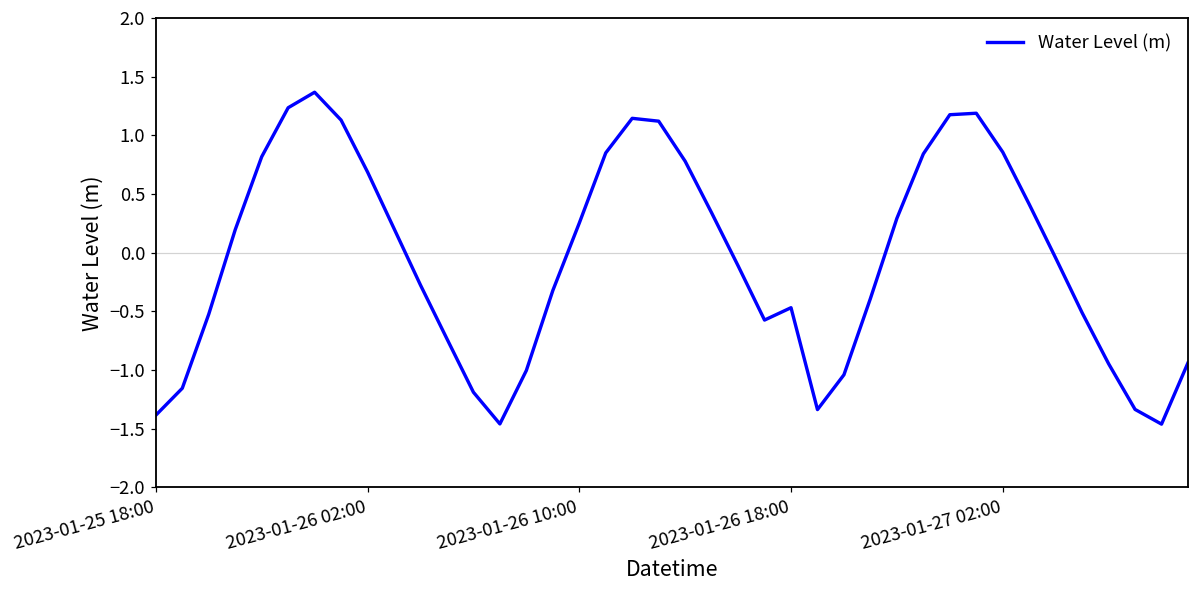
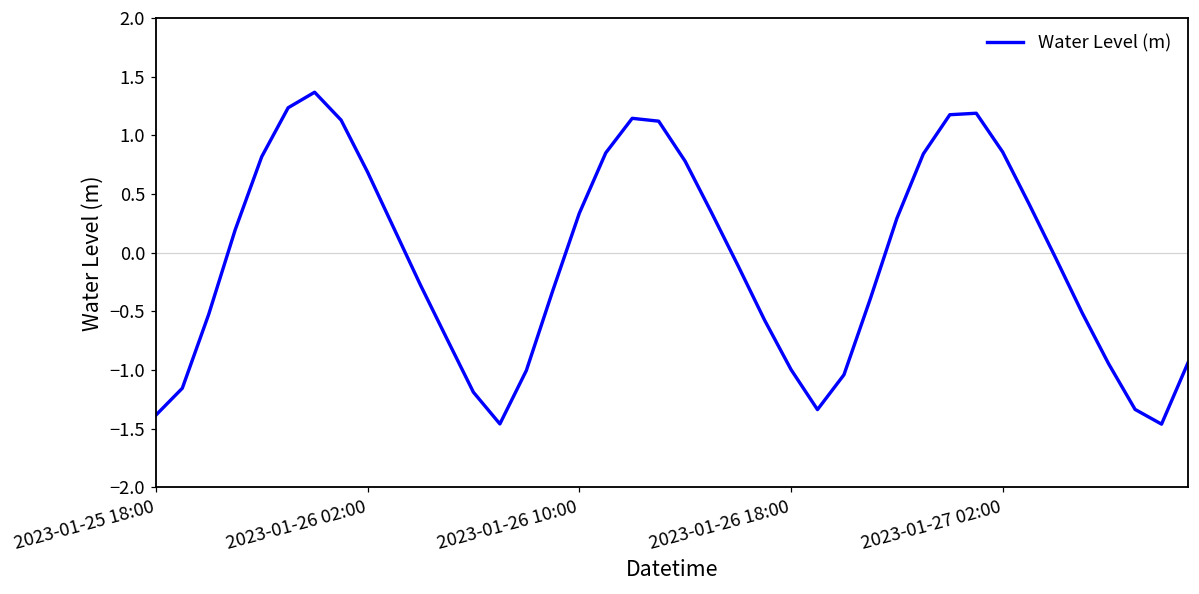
2023-01-26 10:00: 0.25 -> 0.34
2023-01-26 18:00: -0.47 -> -0.99
